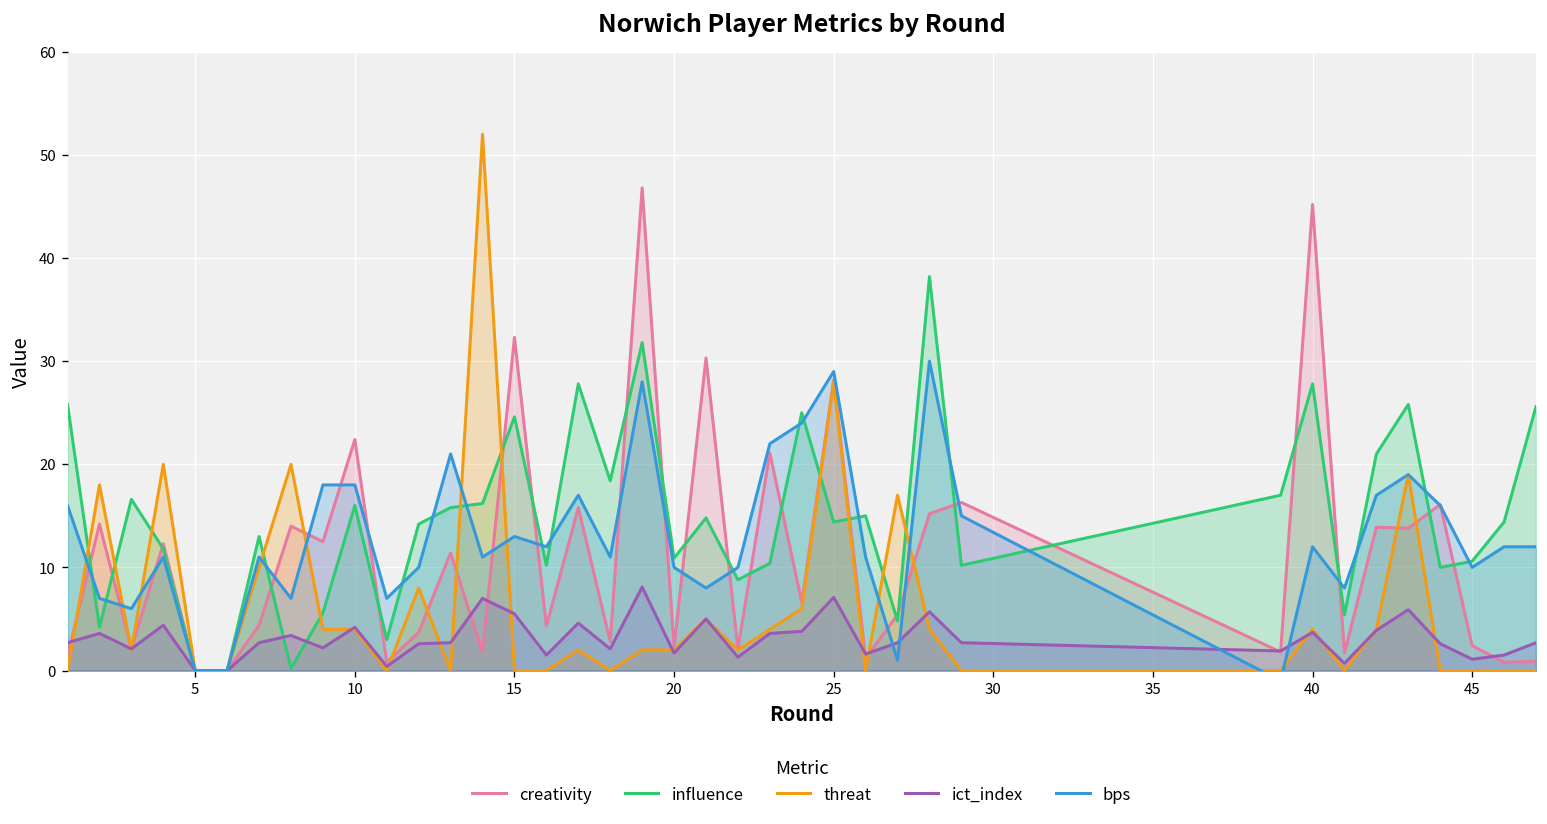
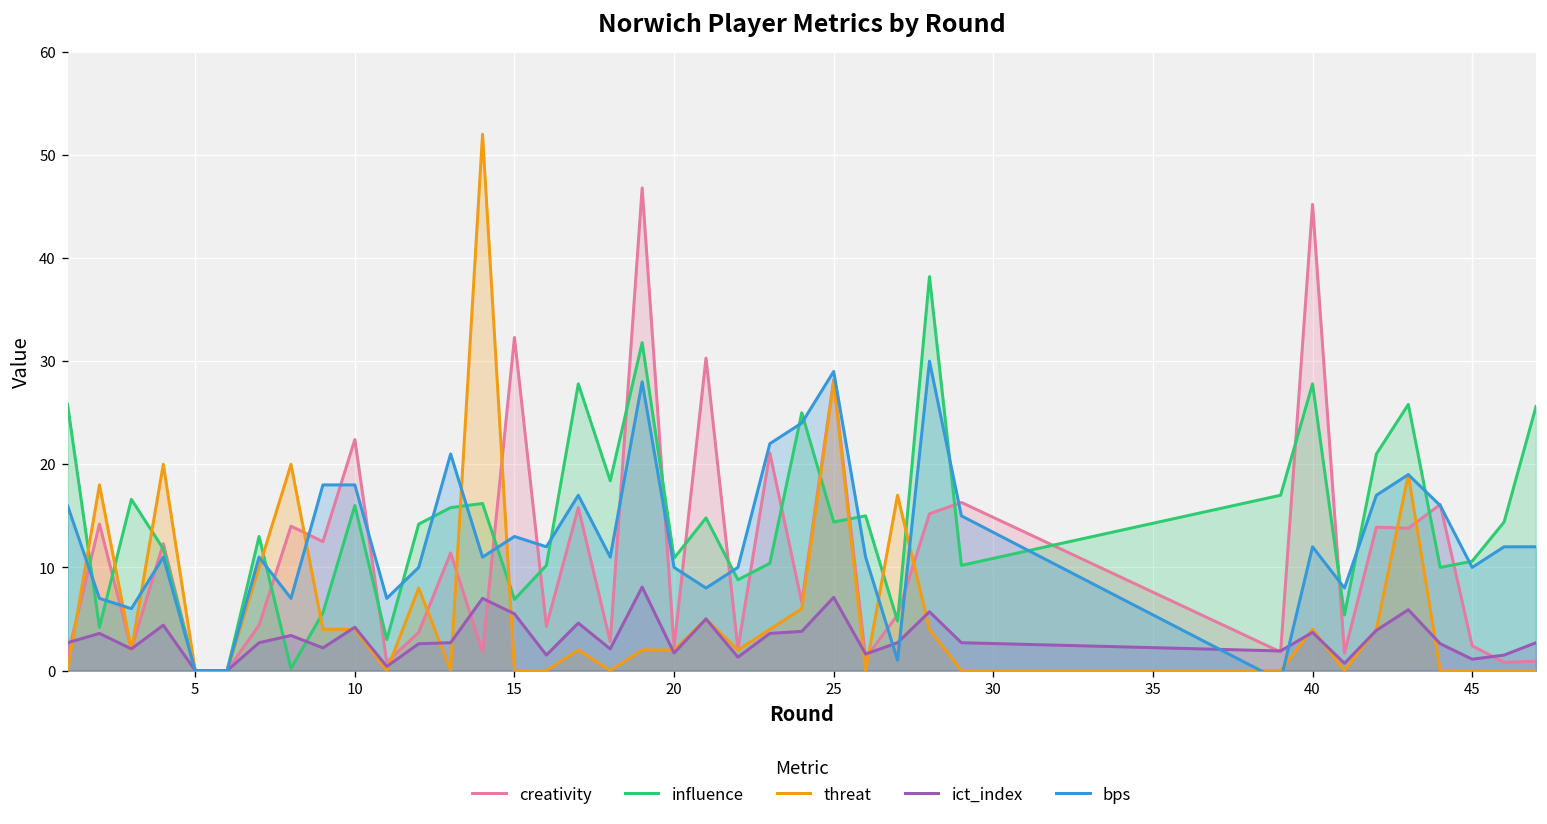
influence, 15: 25 -> 7
